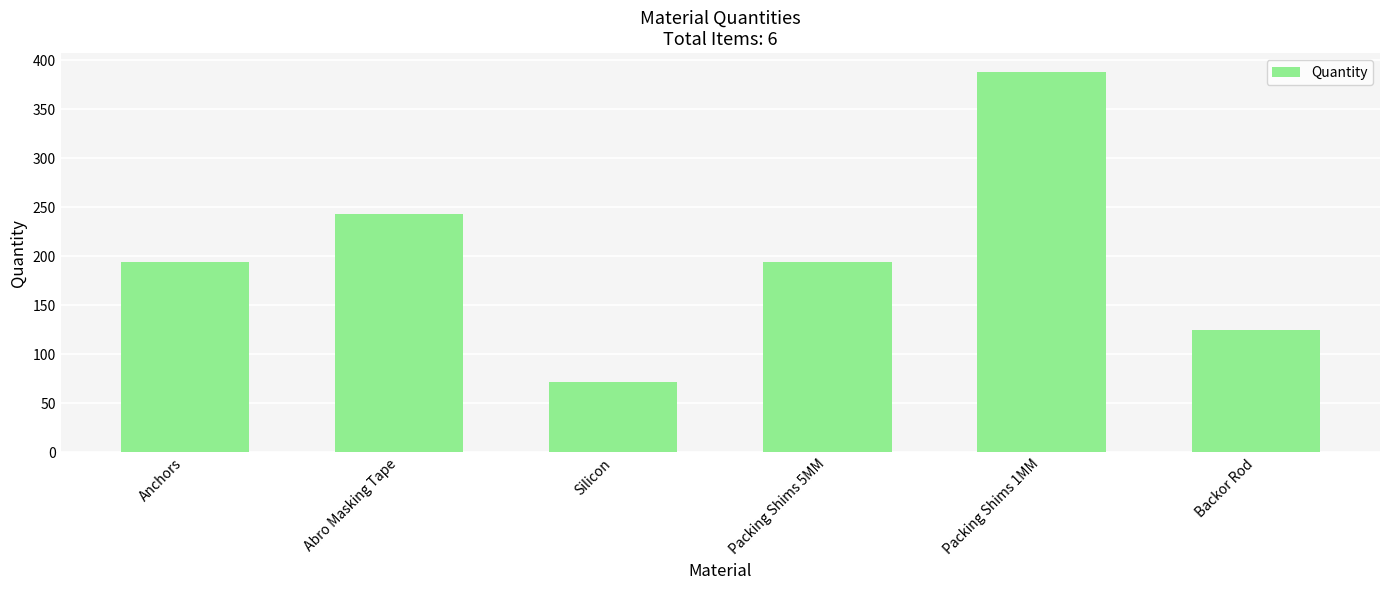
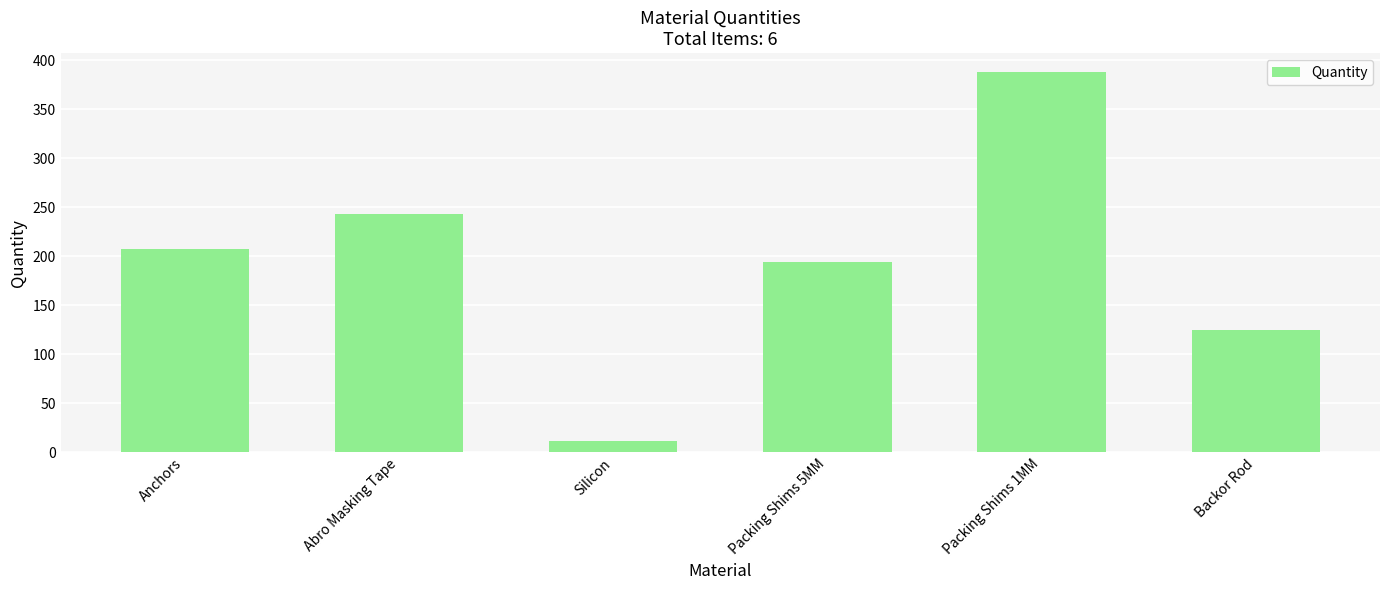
Anchors: 190 -> 210
Silicon: 70 -> 10
